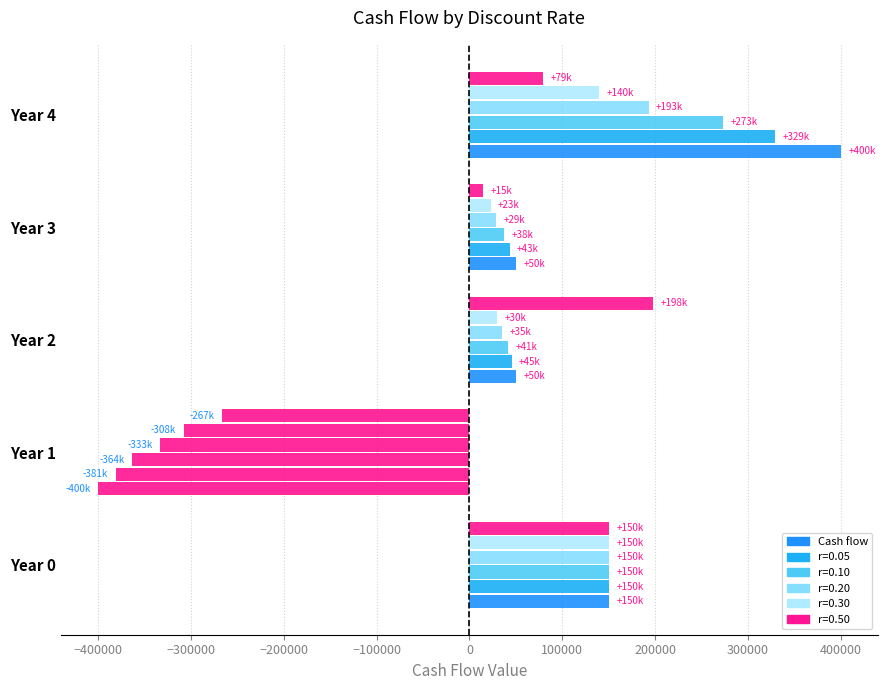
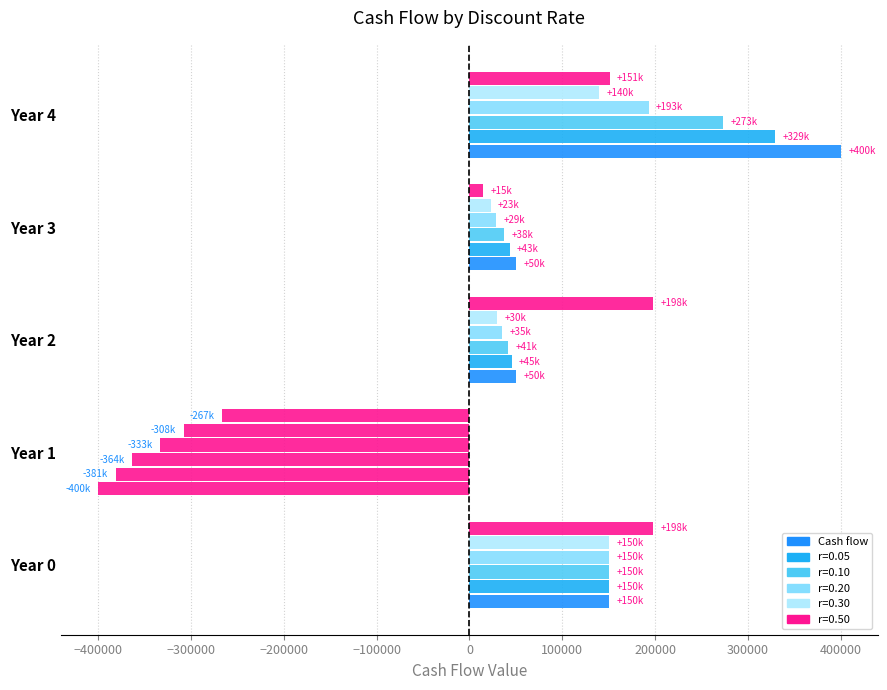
r=0.50, Year 4: +79k -> +151k
r=0.50, Year 0: +150k -> +198k
